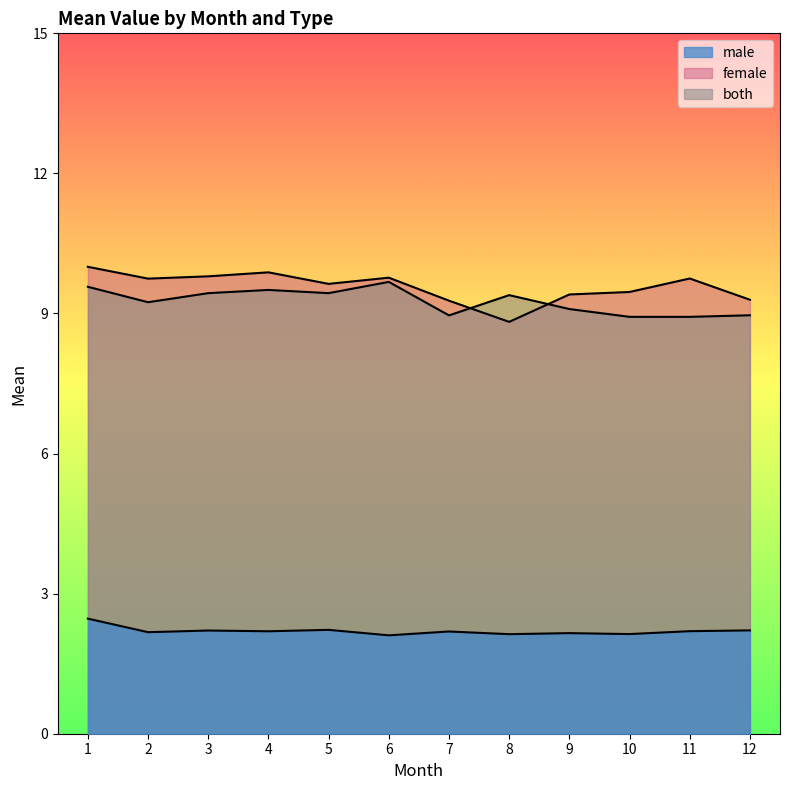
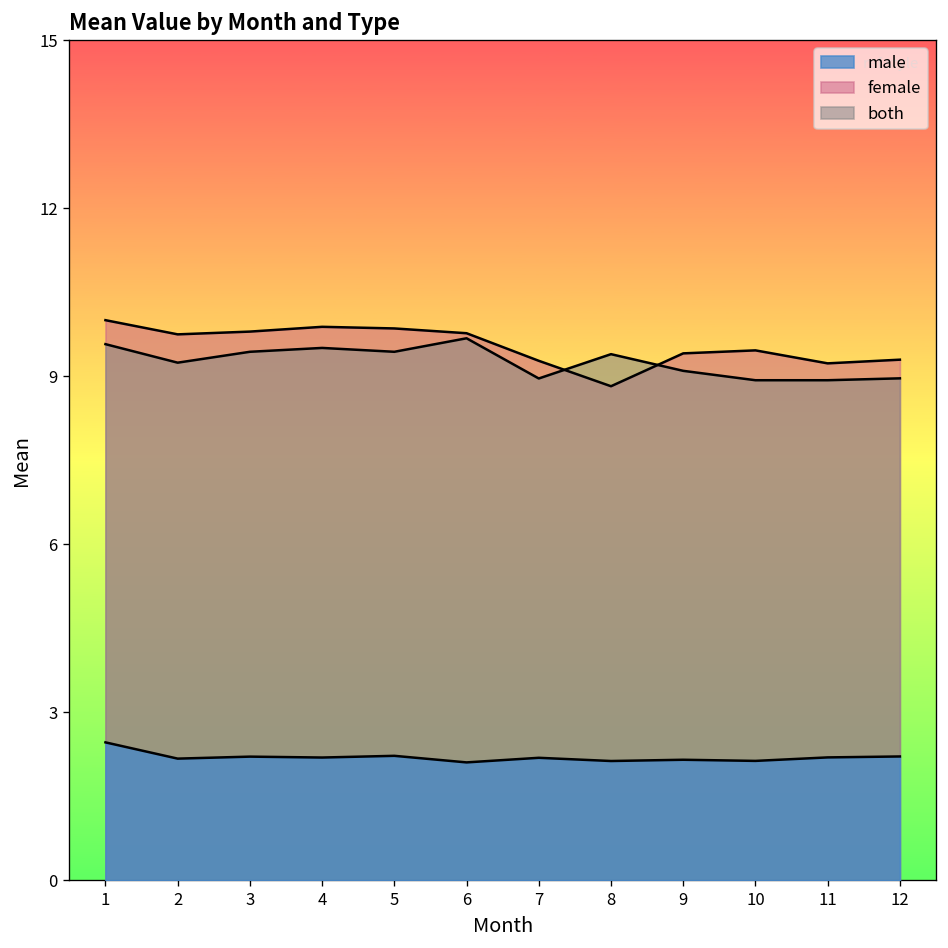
female, 5: 9.6 -> 9.9
female, 11: 9.7 -> 9.2
